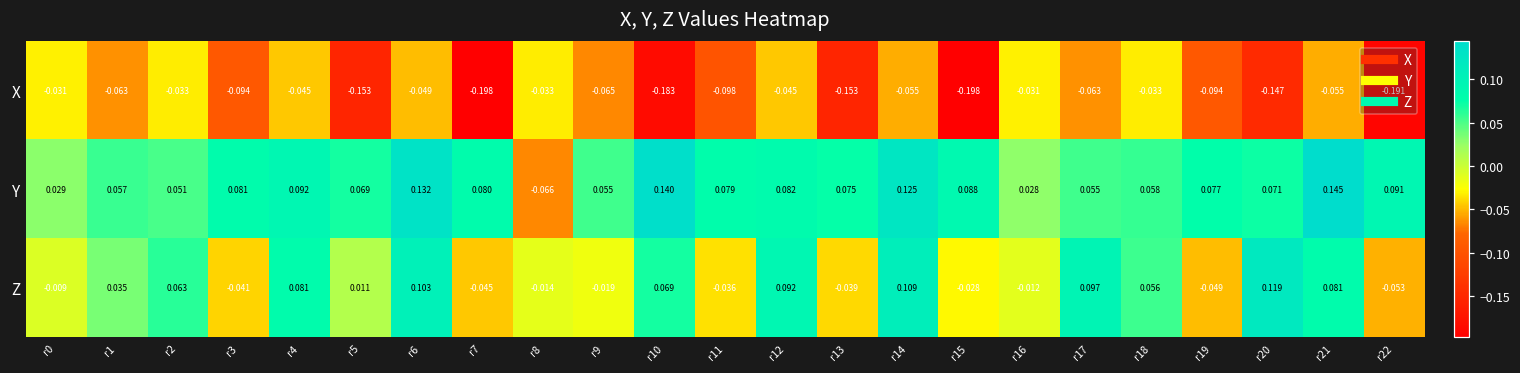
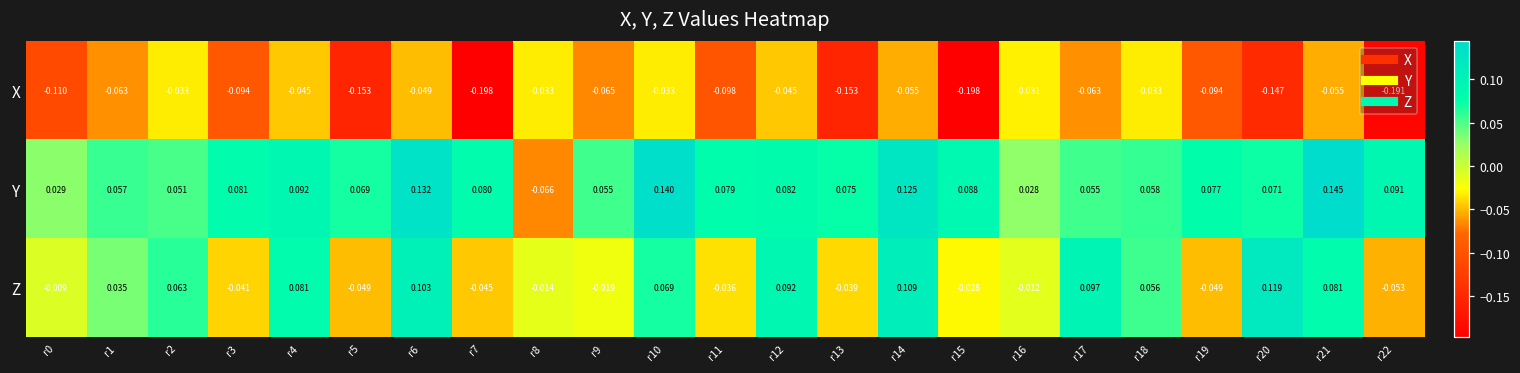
X, r0: -0.031 -> -0.110
X, r10: -0.183 -> -0.033
Z, r5: 0.011 -> -0.049
